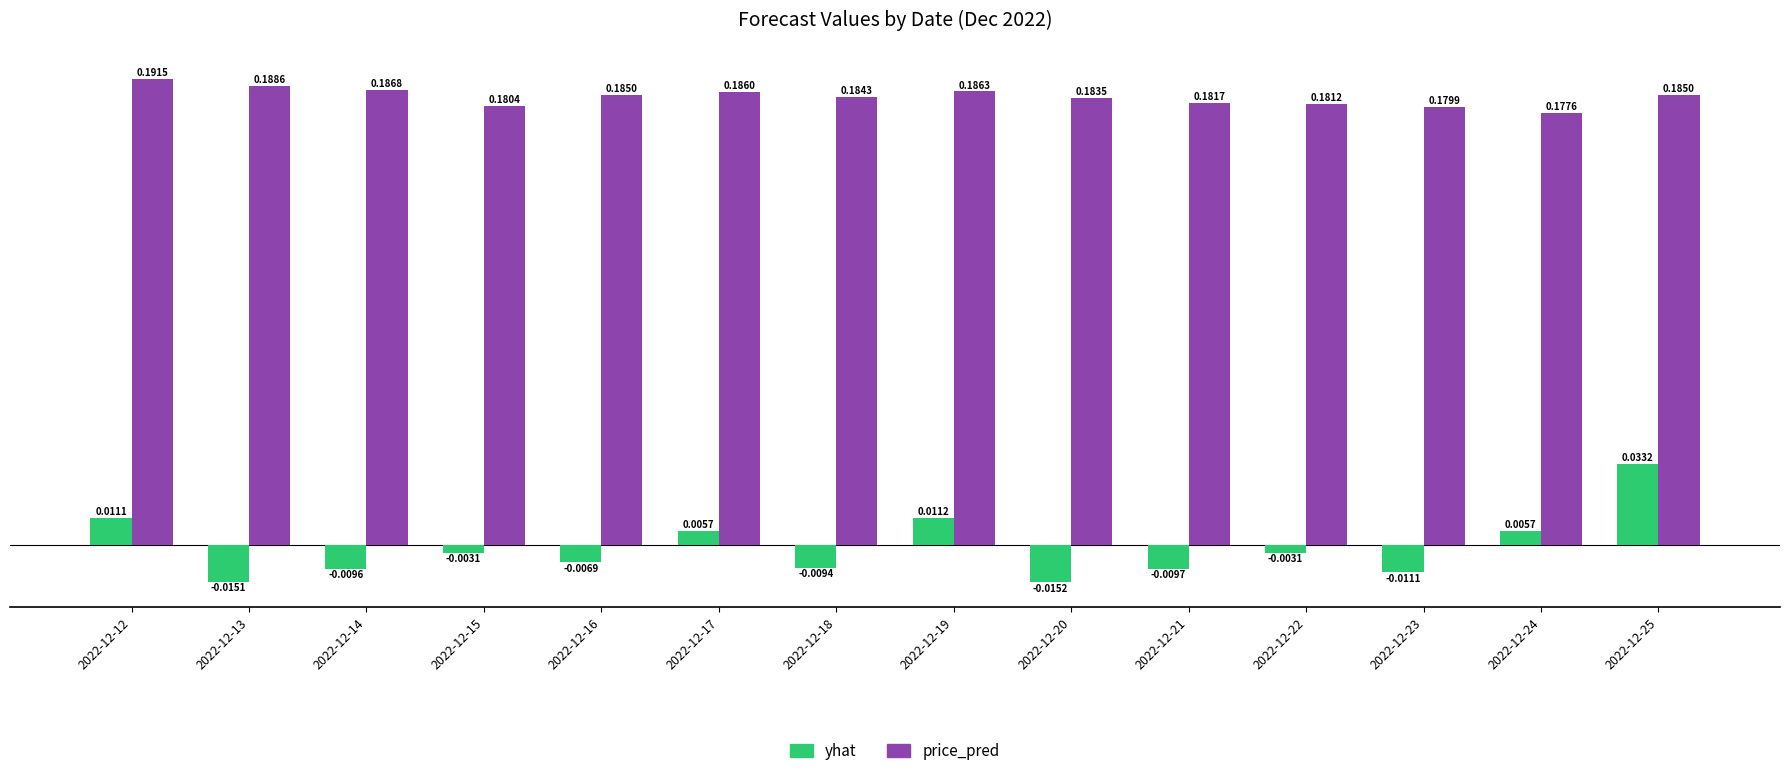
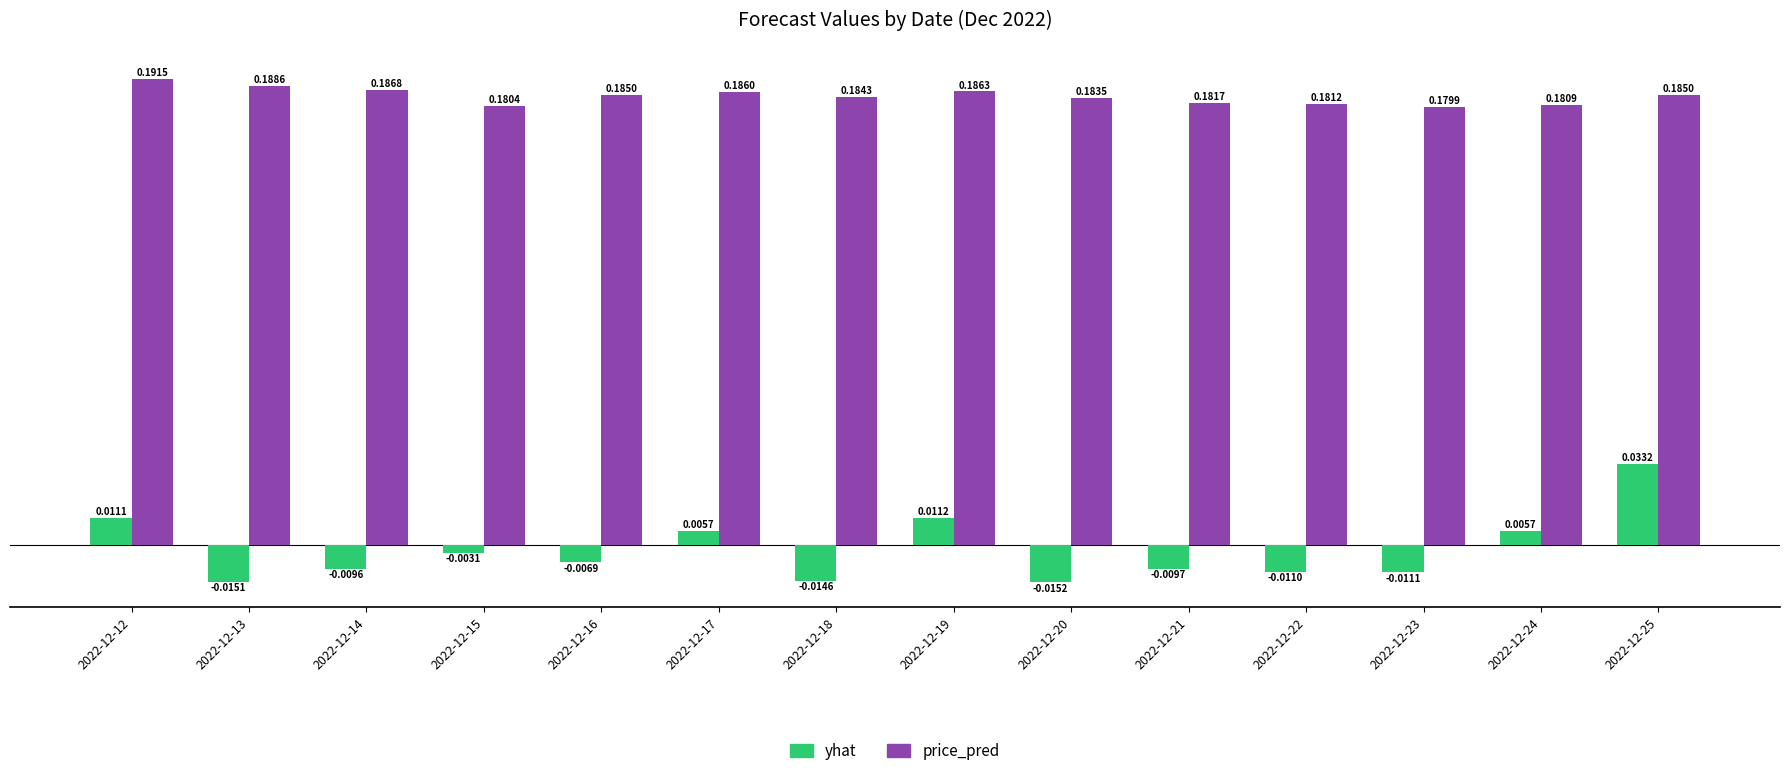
yhat, 2022-12-18: -0.0094 -> -0.0146
yhat, 2022-12-22: -0.0031 -> -0.0110
price_pred, 2022-12-24: 0.1776 -> 0.1809
